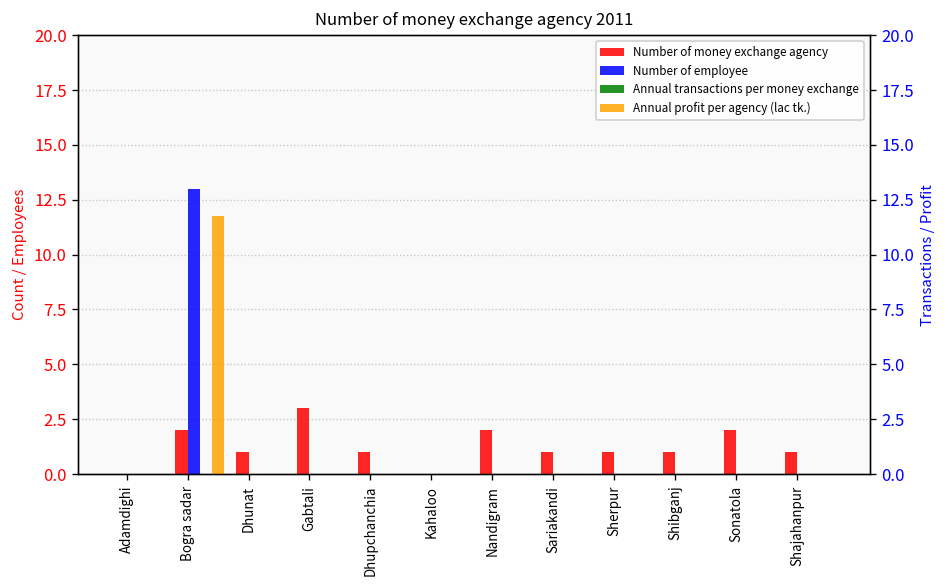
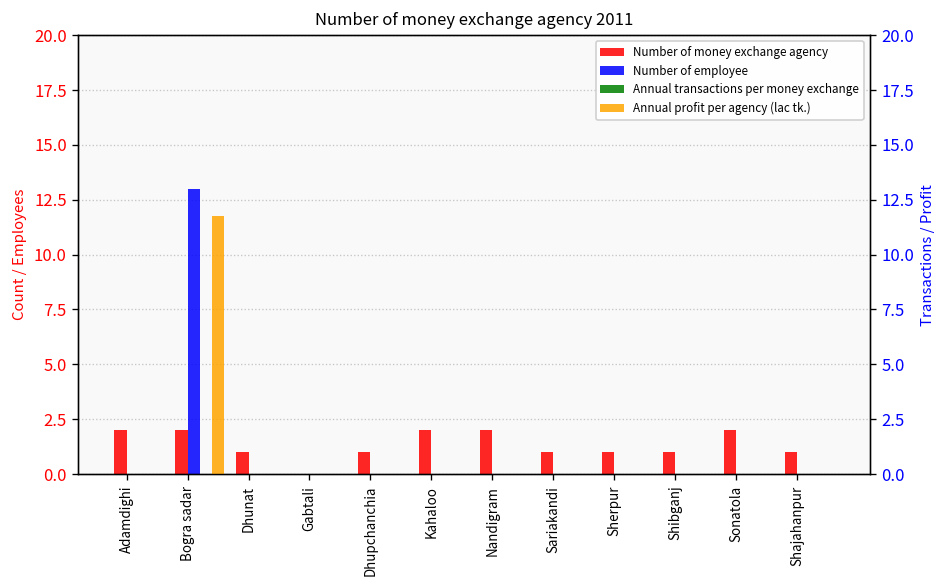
Number of money exchange agency, Adamdighi: 0 -> 2
Number of money exchange agency, Gabtali: 3 -> 0
Number of money exchange agency, Kahaloo: 0 -> 2
